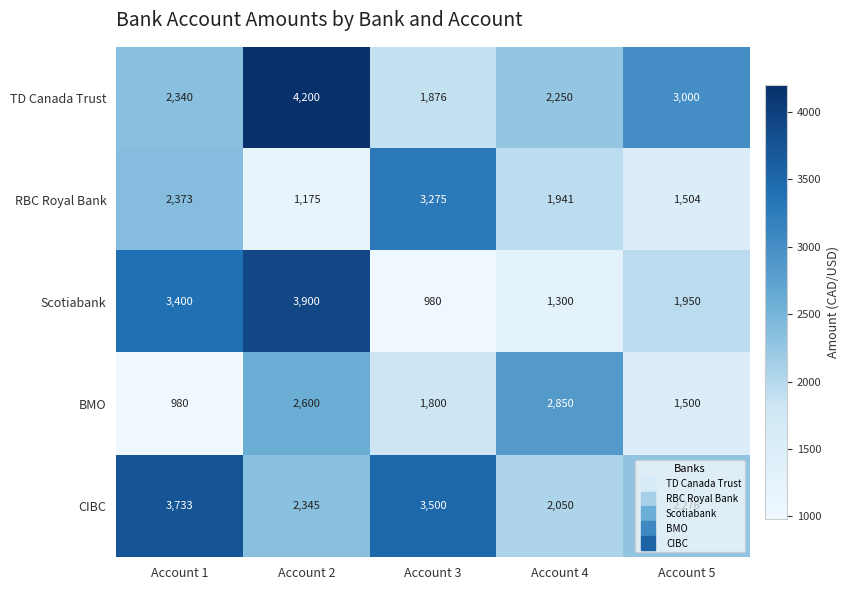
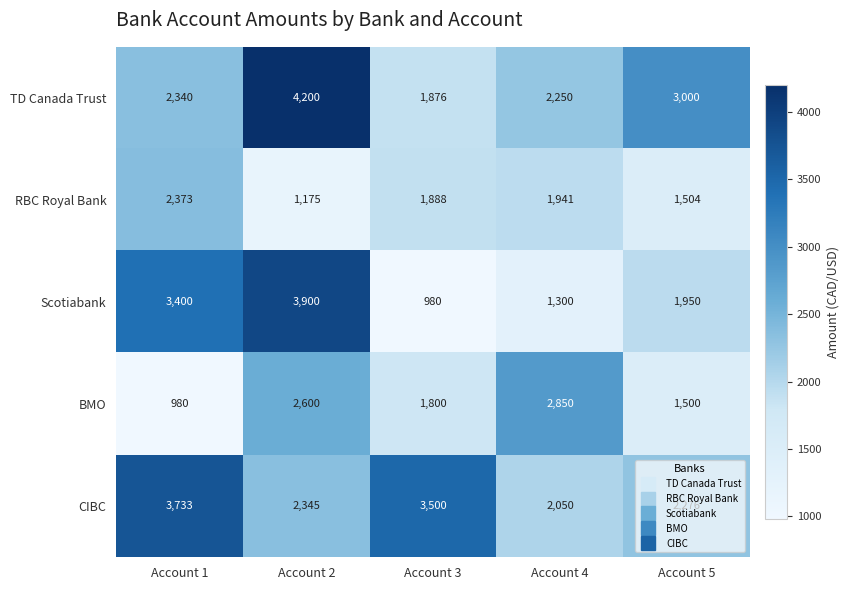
RBC Royal Bank, Account 3: 3,275 -> 1,888
